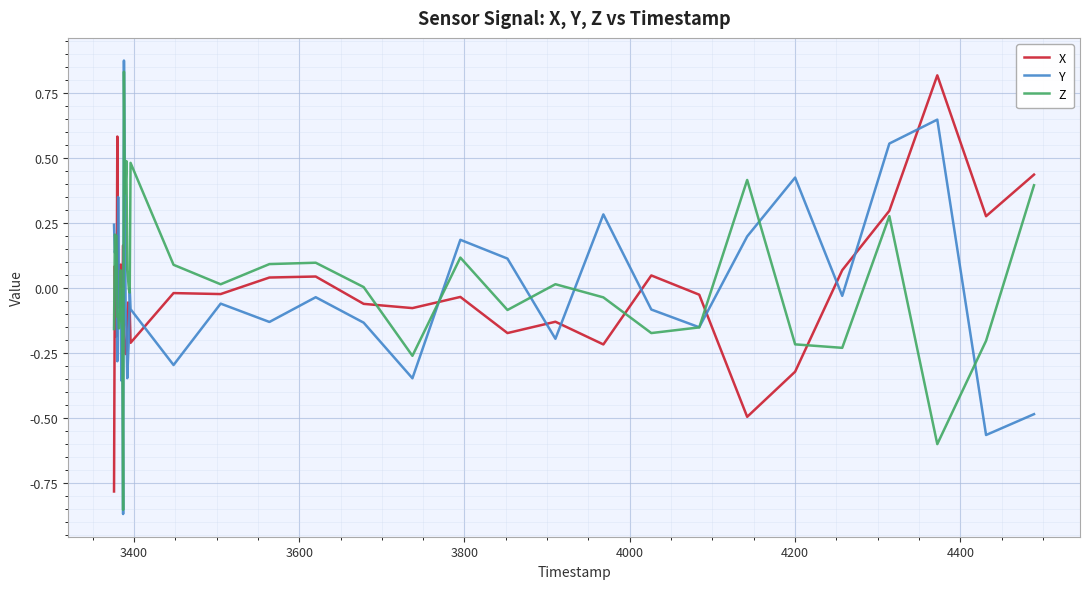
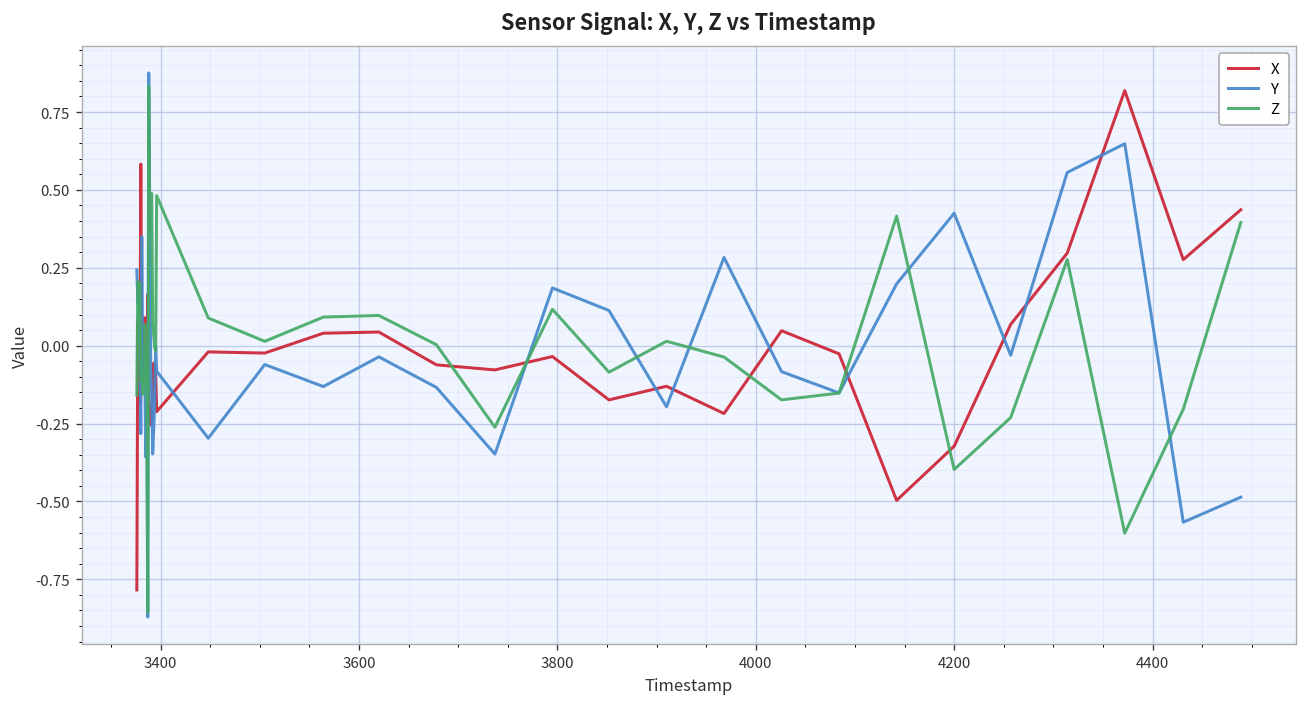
Z, 4200: -0.22 -> -0.40
